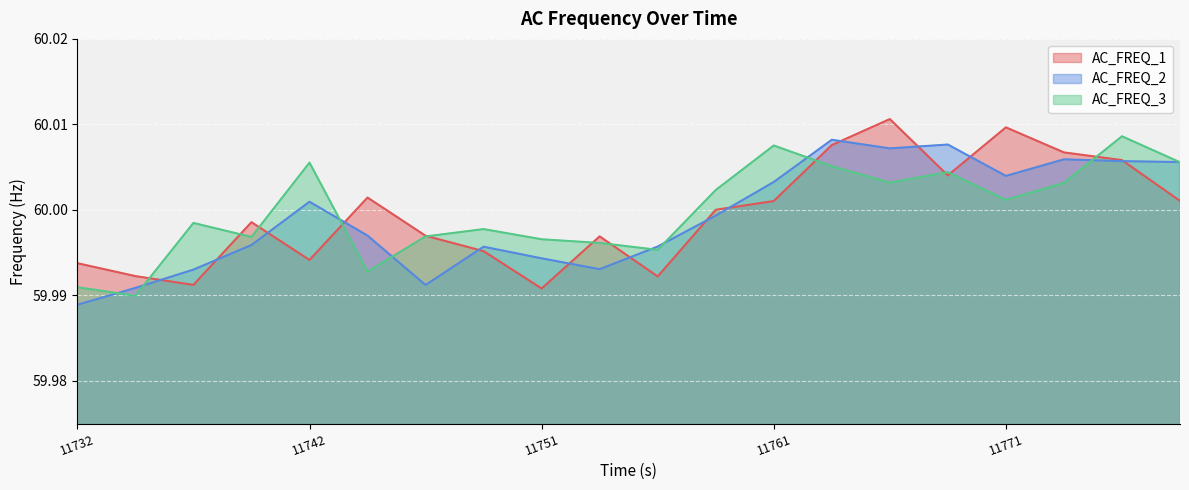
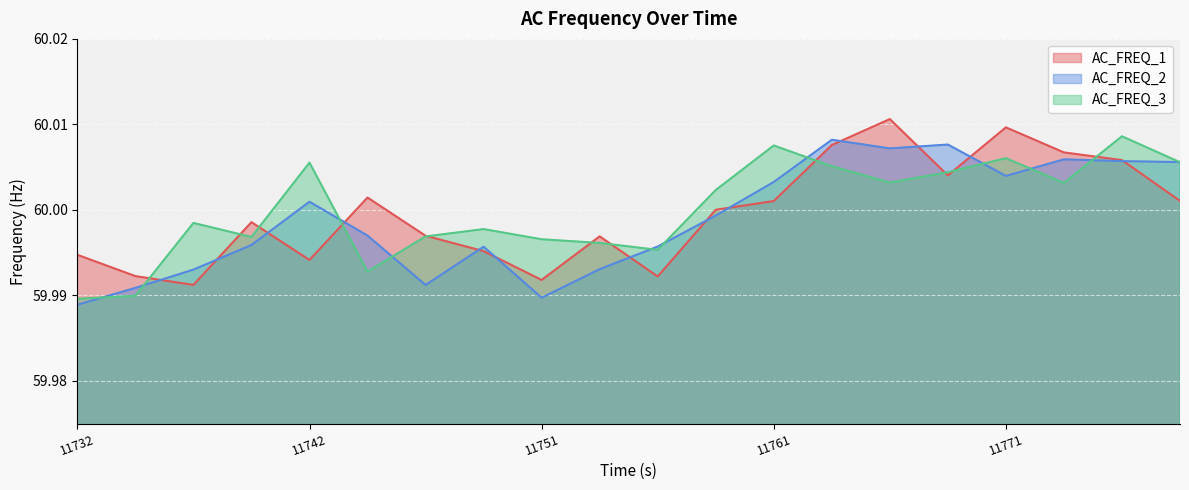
AC_FREQ_1, 11732: 59.994 -> 59.995
AC_FREQ_3, 11732: 59.991 -> 59.990
AC_FREQ_1, 11751: 59.991 -> 59.992
AC_FREQ_2, 11751: 59.994 -> 59.990
AC_FREQ_3, 11771: 60.001 -> 60.006
